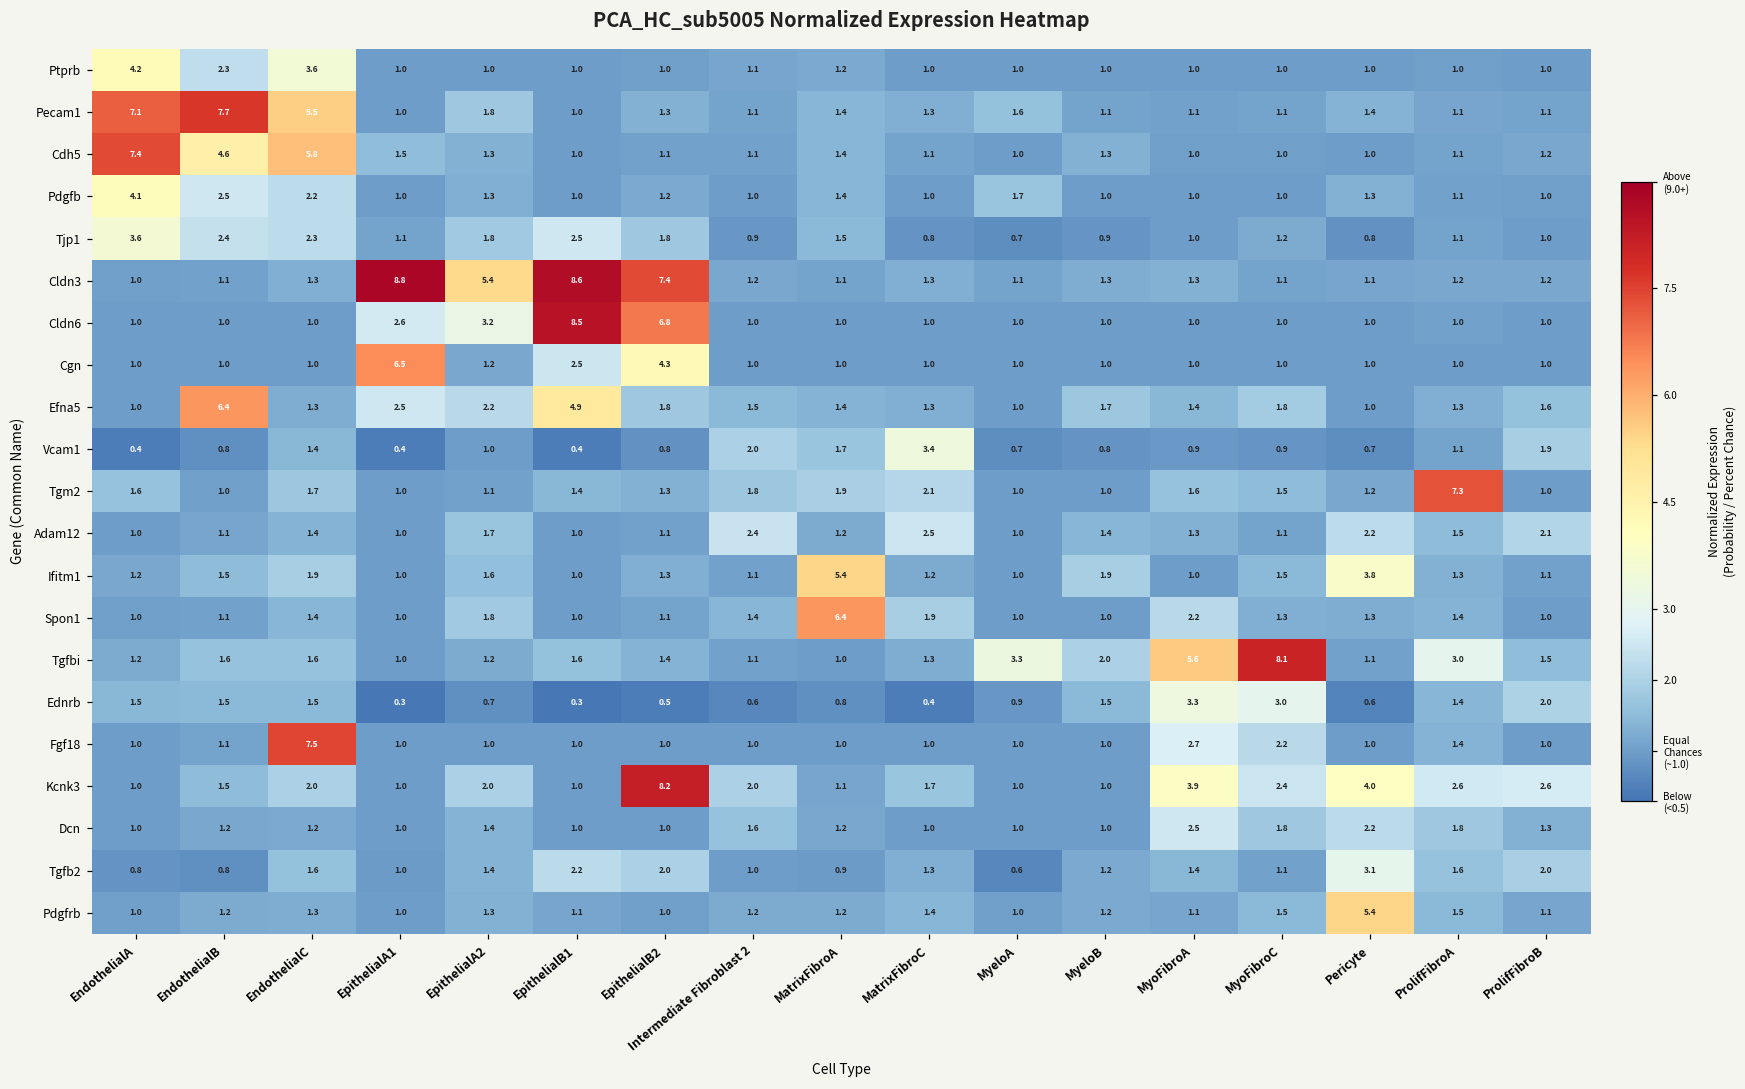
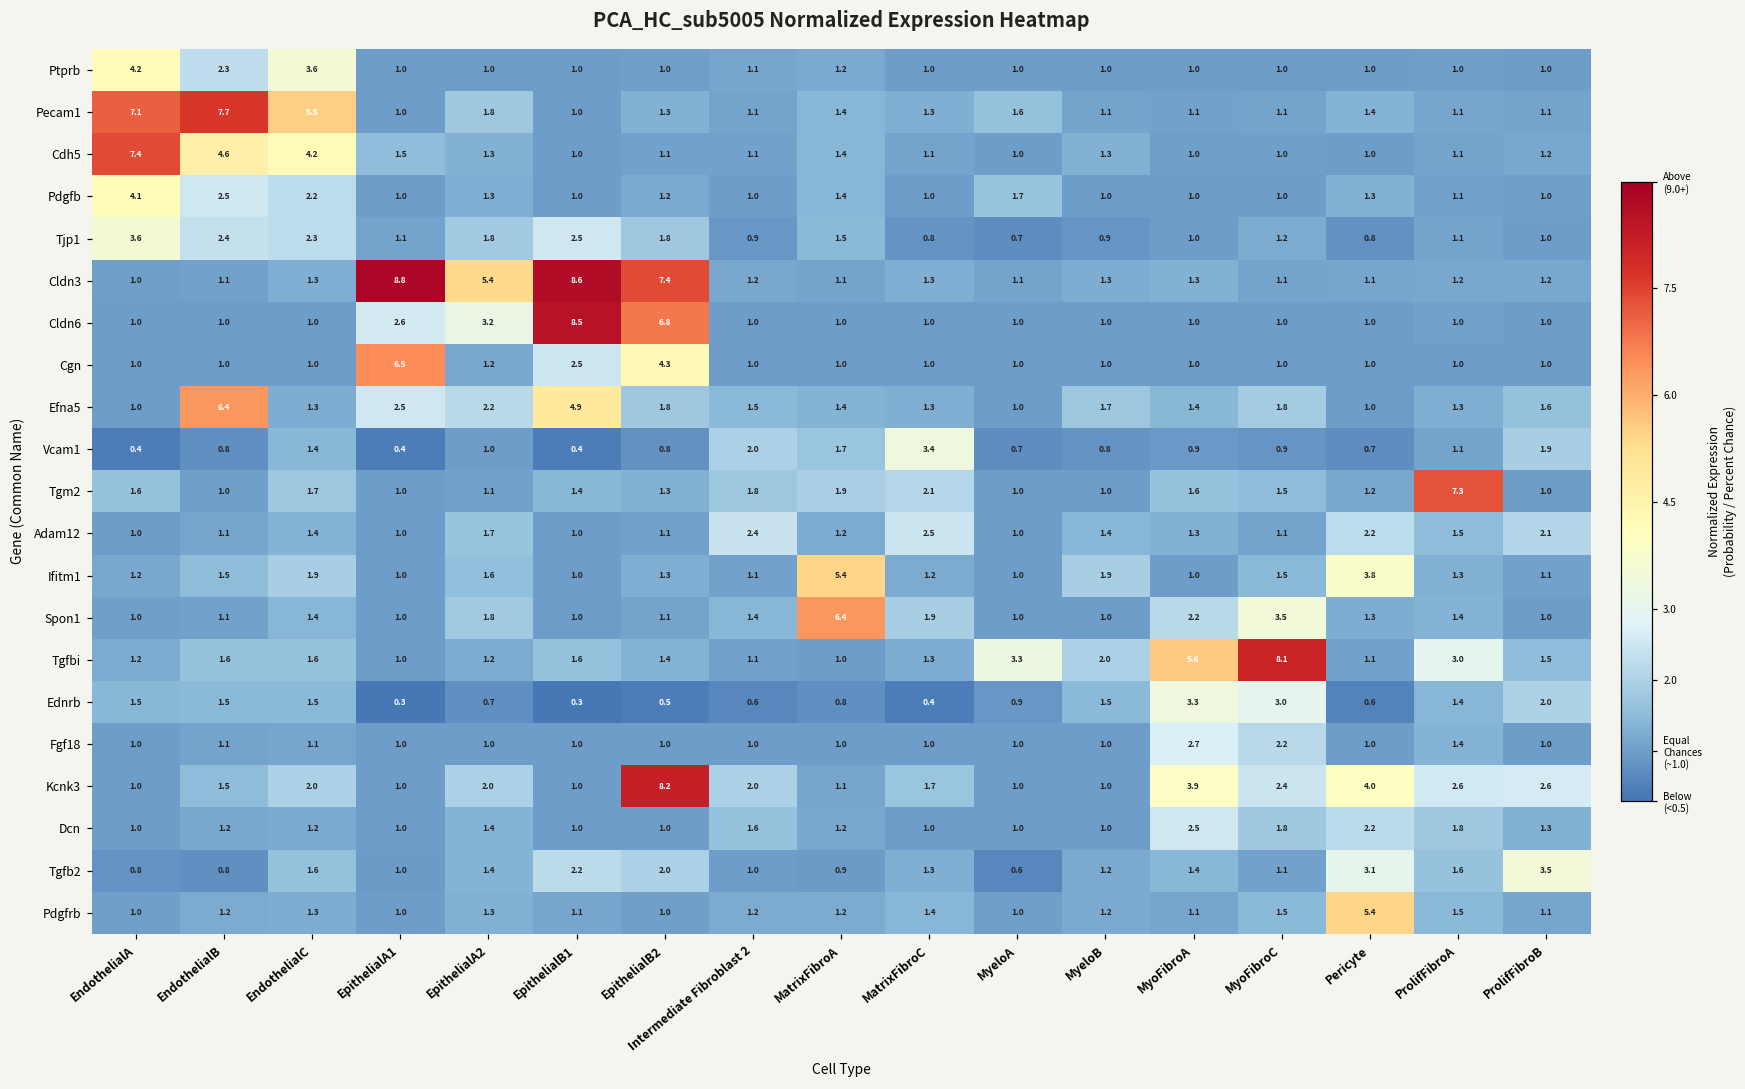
Cdh5, EndothelialC: 5.8 -> 4.2
Spon1, MyoFibroC: 1.3 -> 3.5
Fgf18, EndothelialC: 7.5 -> 1.1
Tgfb2, ProlifFibroB: 2.0 -> 3.5
